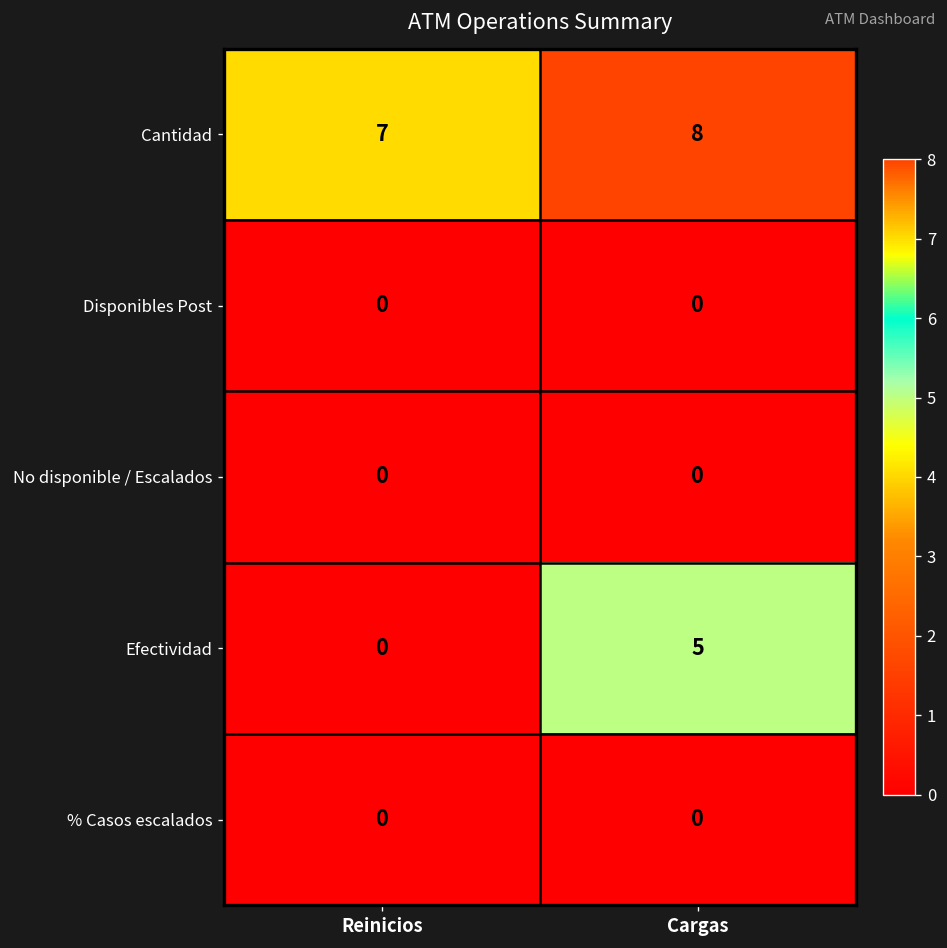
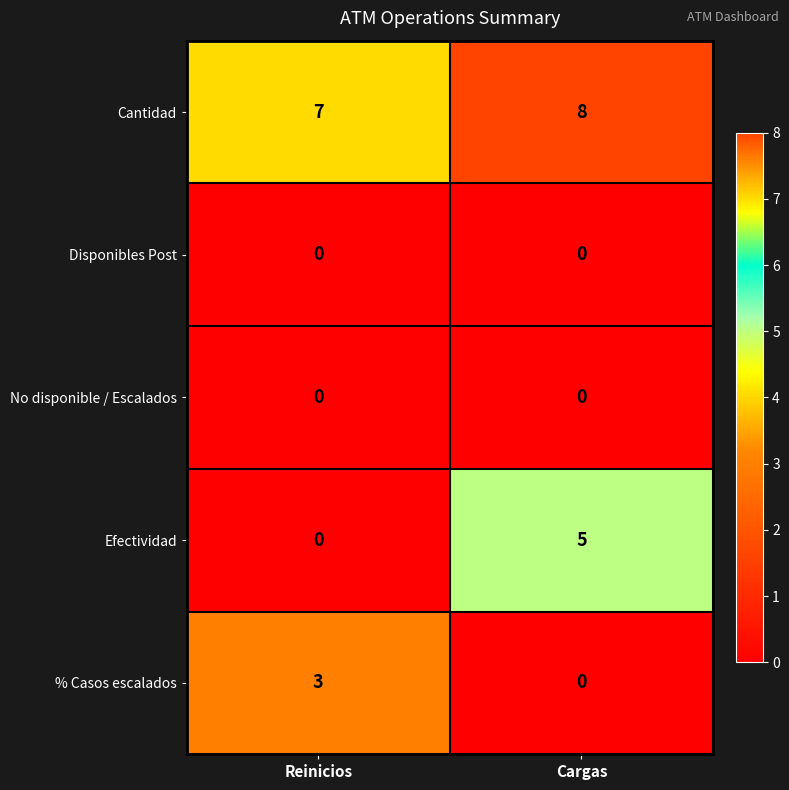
% Casos escalados, Reinicios: 0 -> 3
